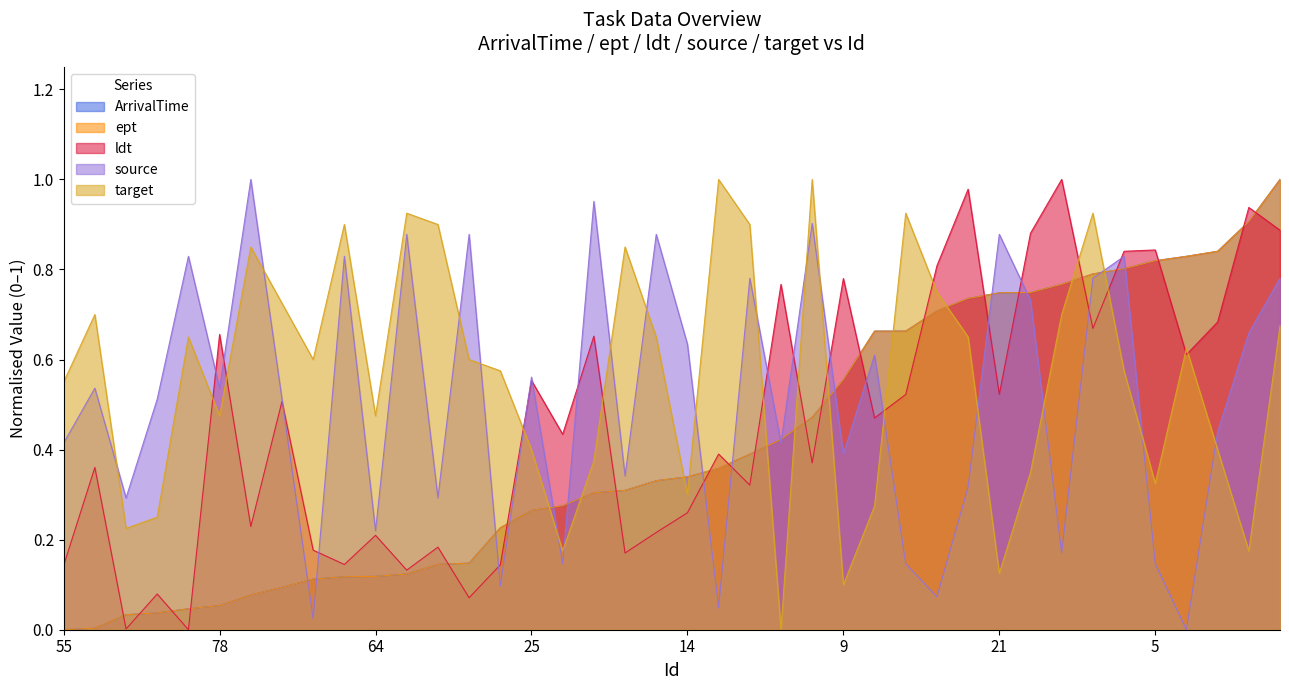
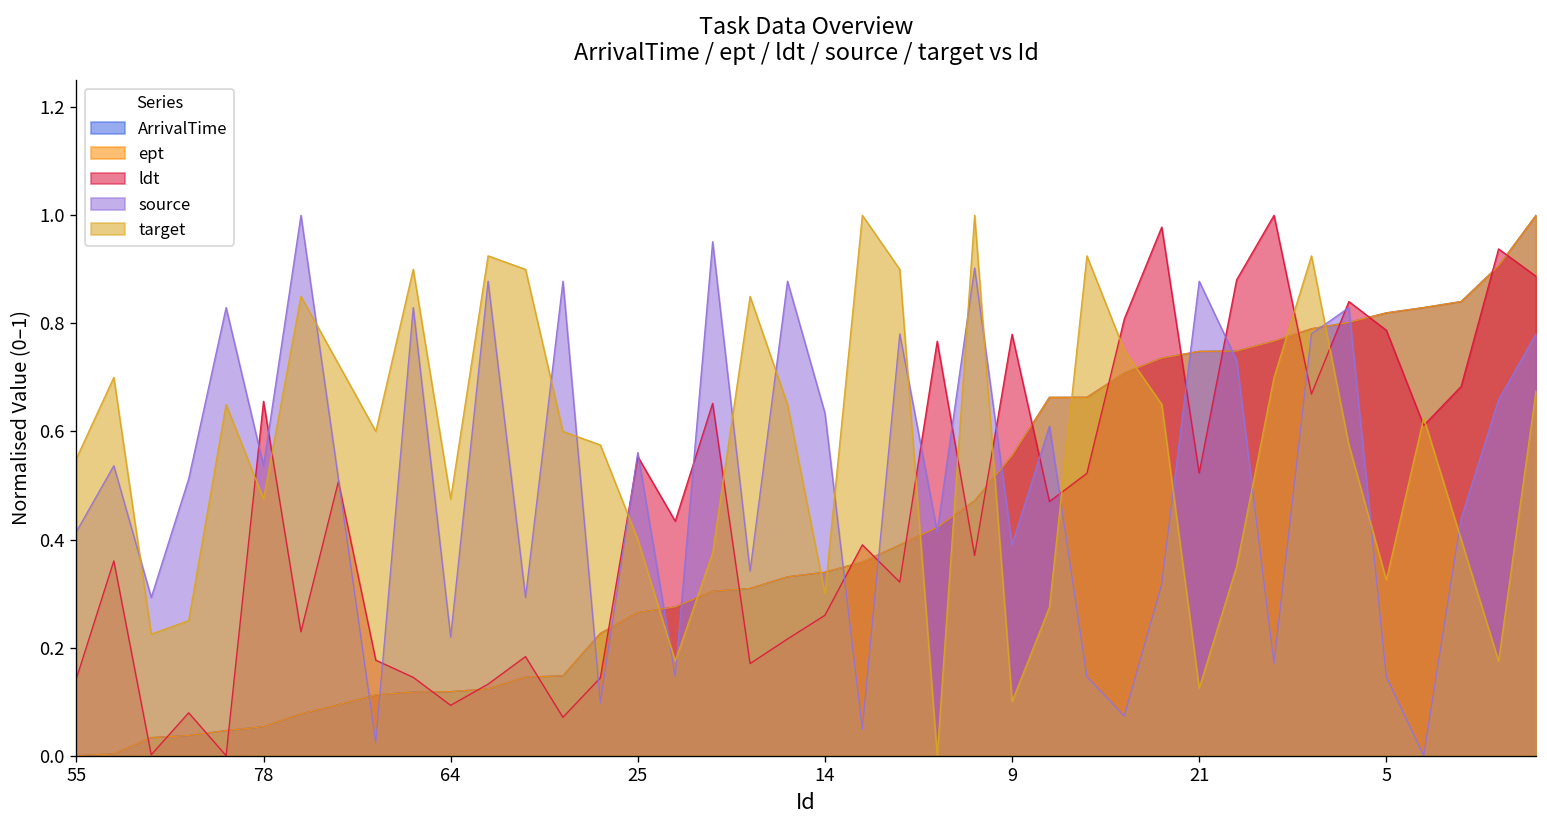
ldt, 64: 0.21 -> 0.09
ldt, 5: 0.84 -> 0.79
